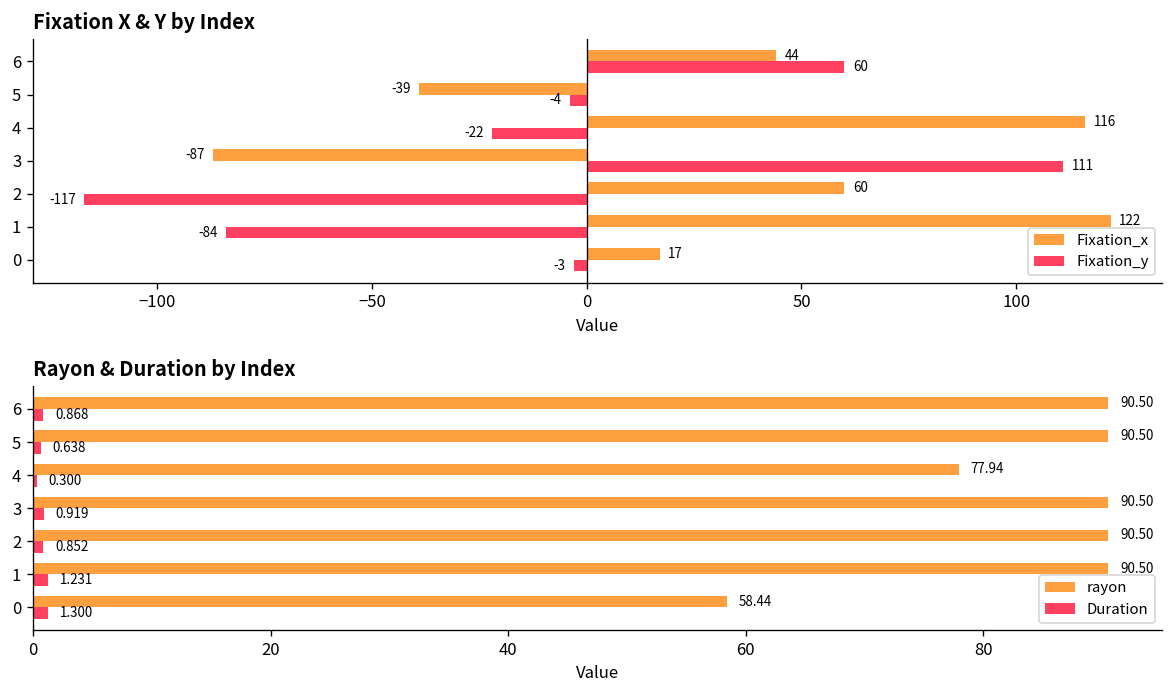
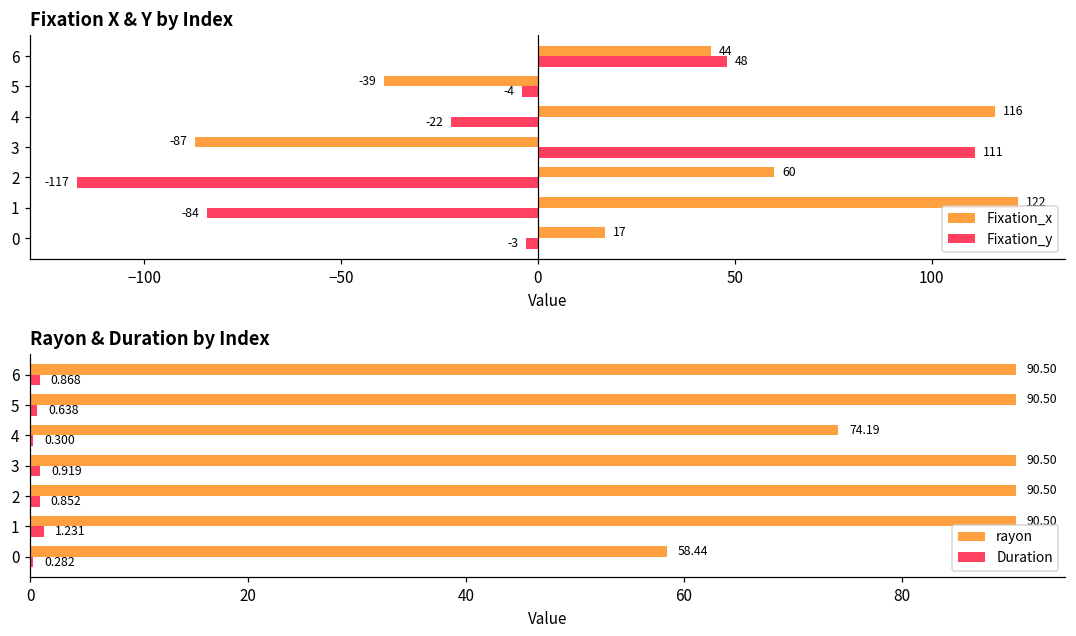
Fixation X & Y by Index, Fixation_y, 6: 60 -> 48
Rayon & Duration by Index, rayon, 4: 77.94 -> 74.19
Rayon & Duration by Index, Duration, 0: 1.300 -> 0.282
